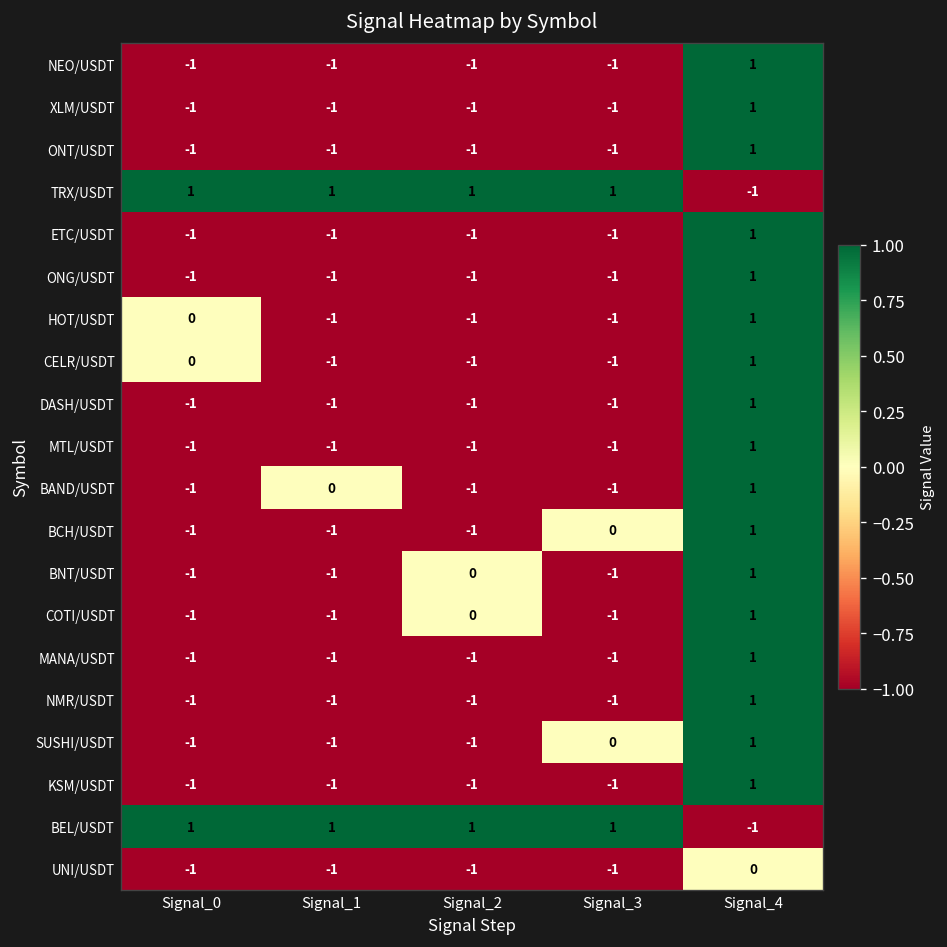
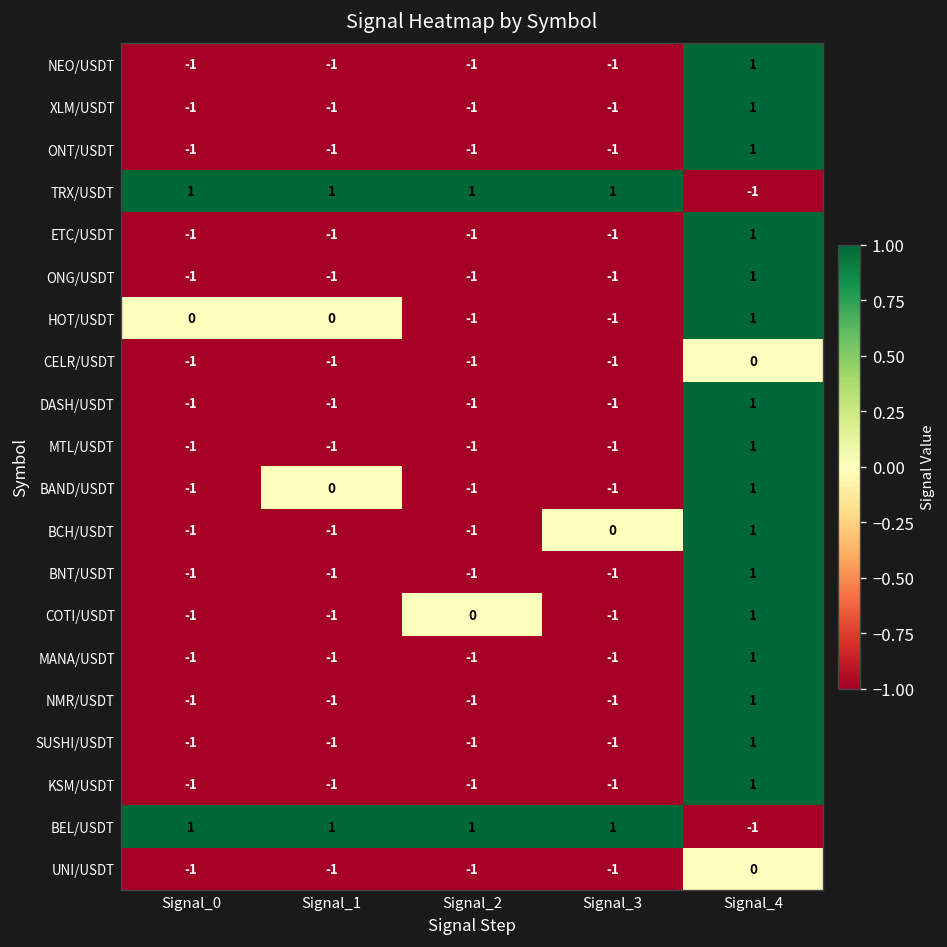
HOT/USDT, Signal_1: -1 -> 0
CELR/USDT, Signal_0: 0 -> -1
CELR/USDT, Signal_4: 1 -> 0
BNT/USDT, Signal_2: 0 -> -1
SUSHI/USDT, Signal_3: 0 -> -1
